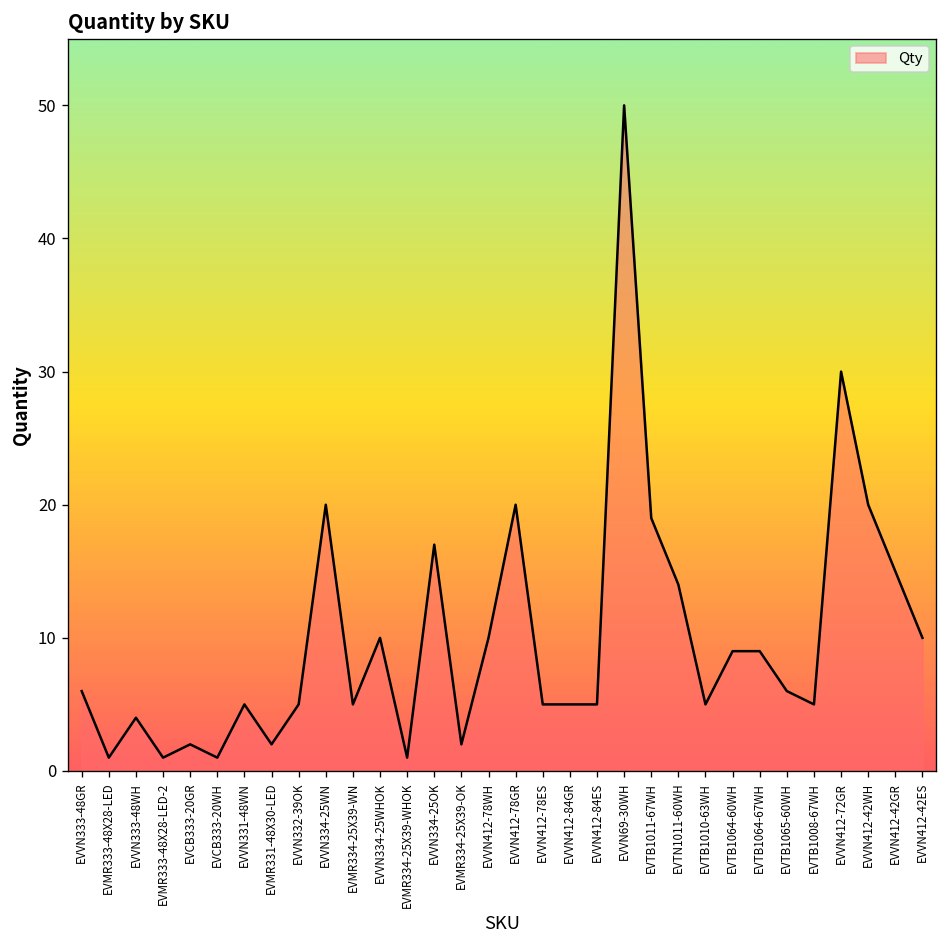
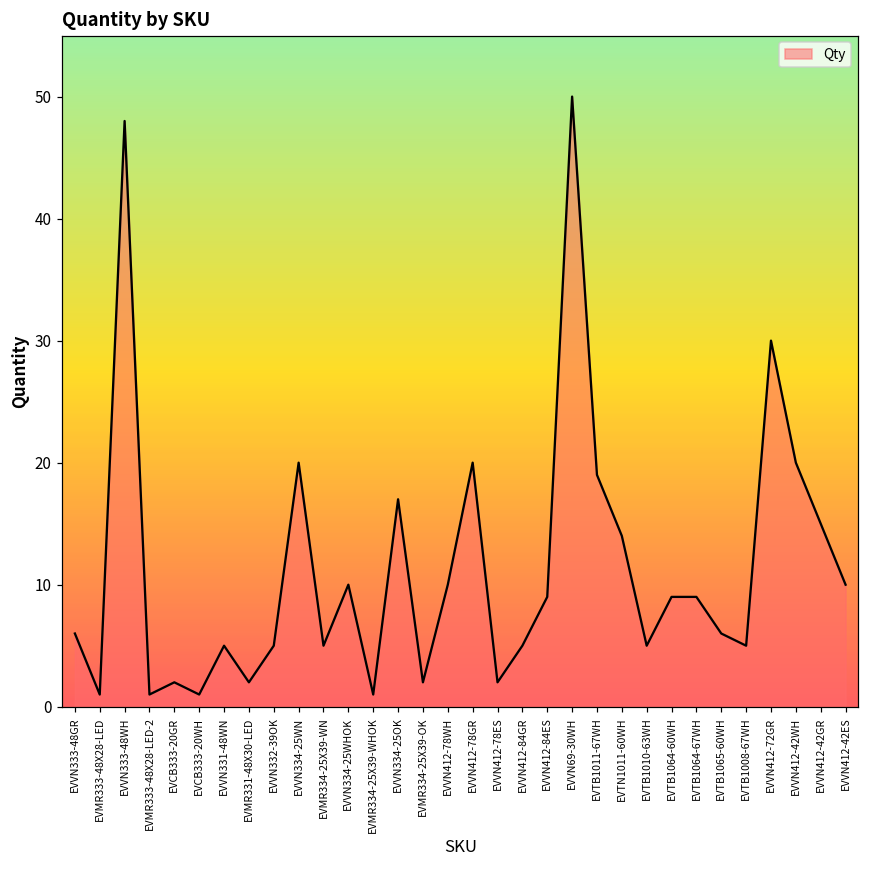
EVVN333-48WH: 4 -> 48
EVVN412-78ES: 5 -> 2
EVVN412-84ES: 5 -> 9
